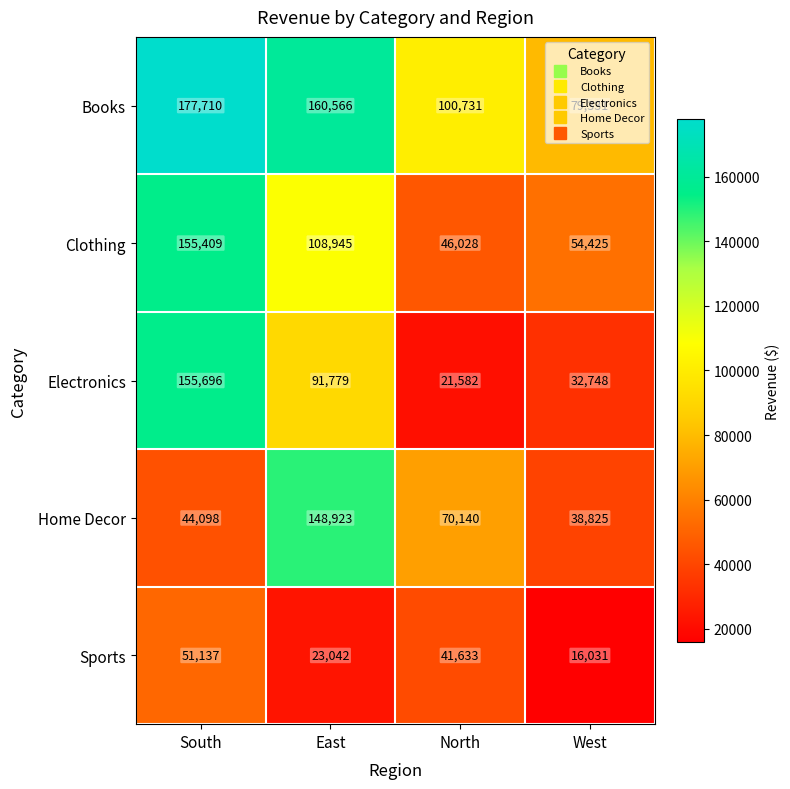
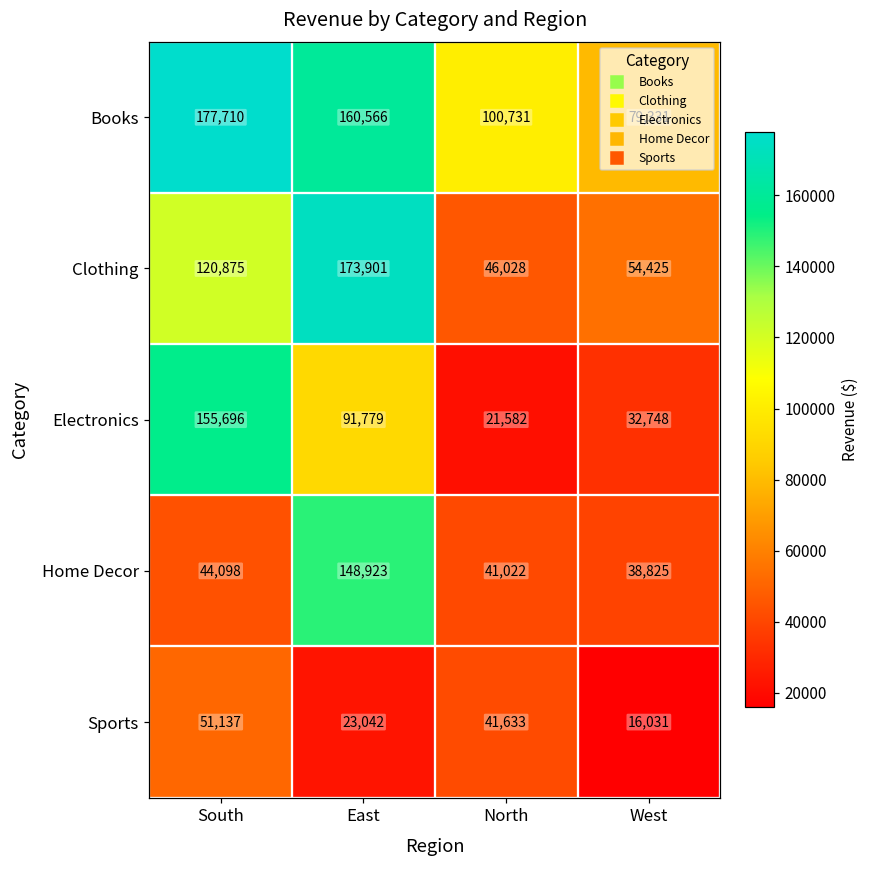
Clothing, South: 155,409 -> 120,875
Clothing, East: 108,945 -> 173,901
Home Decor, North: 70,140 -> 41,022
